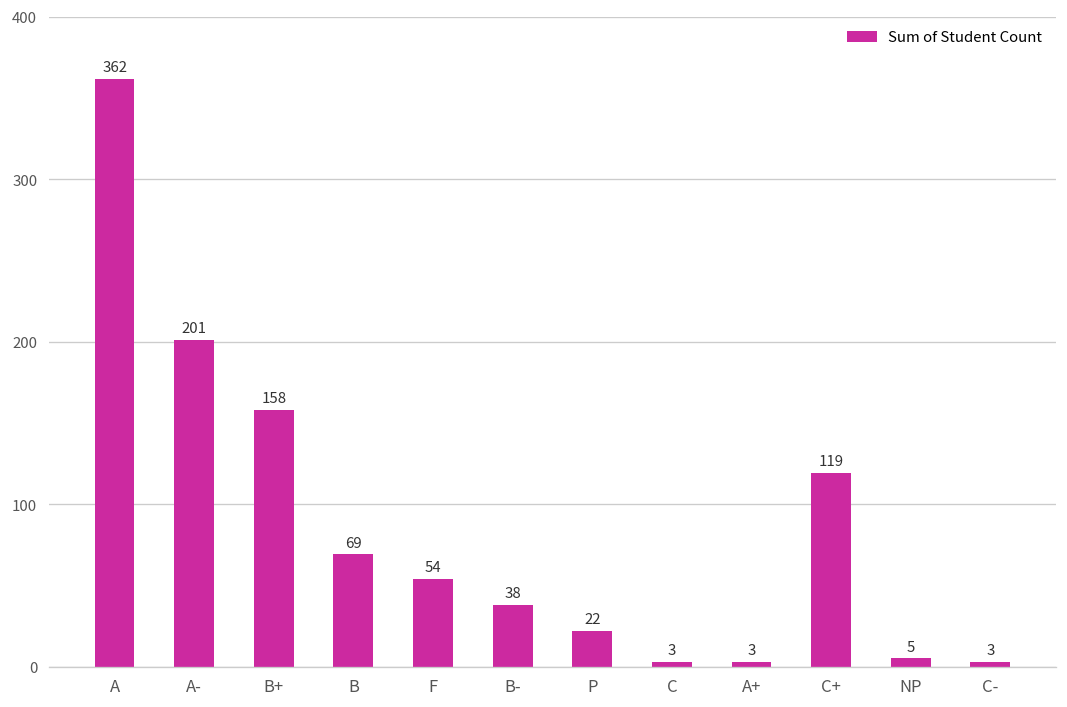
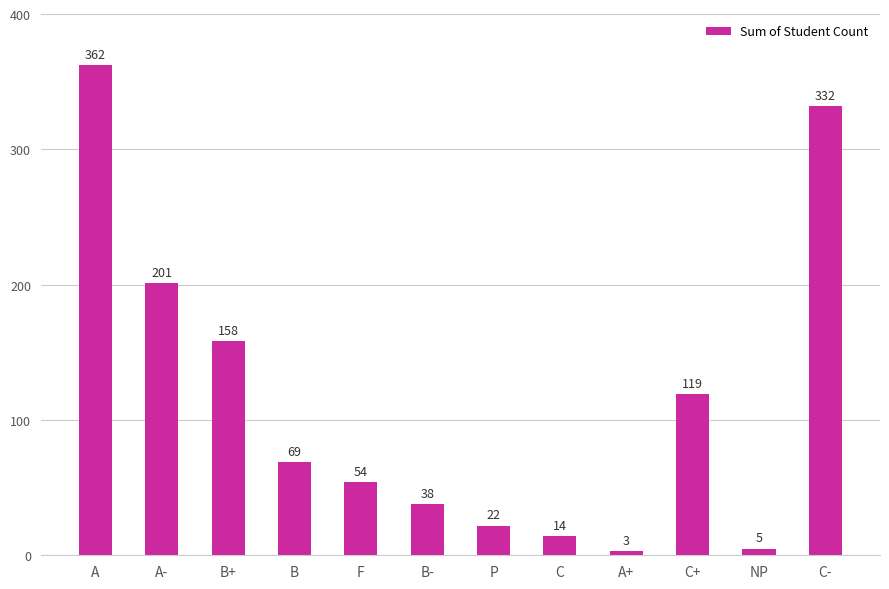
C: 3 -> 14
C-: 3 -> 332
